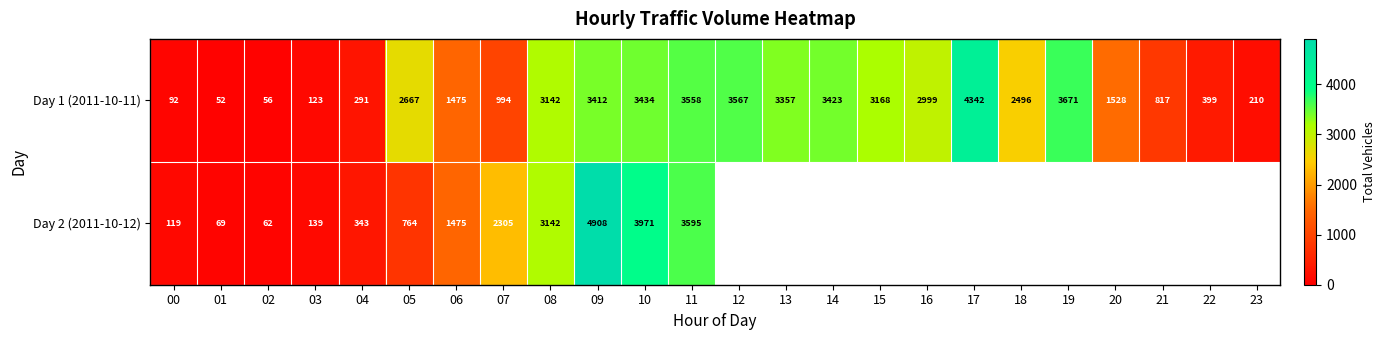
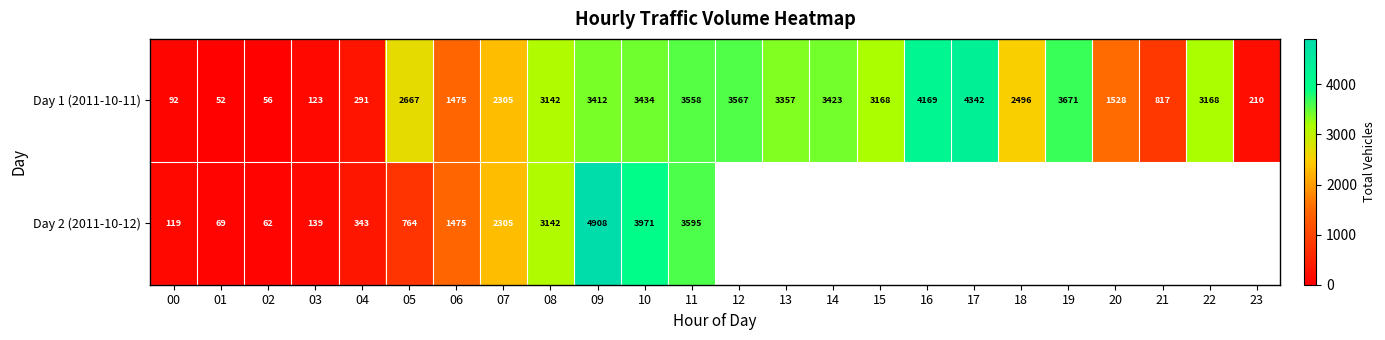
Day 1 (2011-10-11), 07: 994 -> 2305
Day 1 (2011-10-11), 16: 2999 -> 4169
Day 1 (2011-10-11), 22: 399 -> 3168
